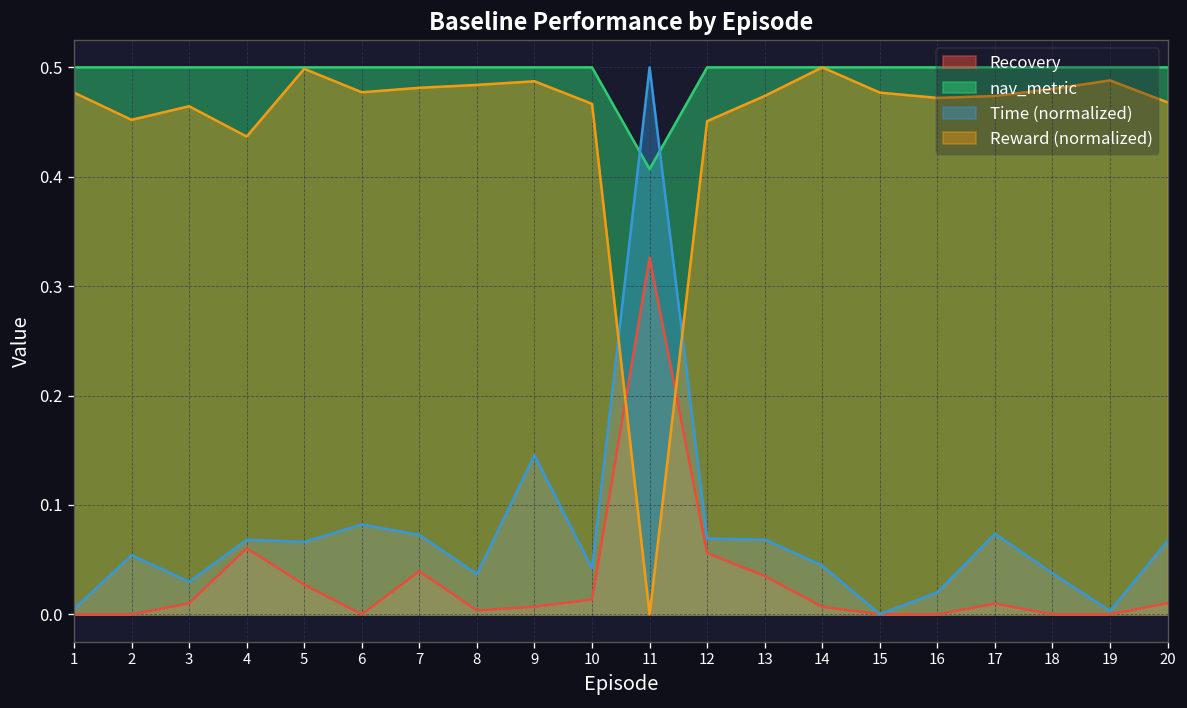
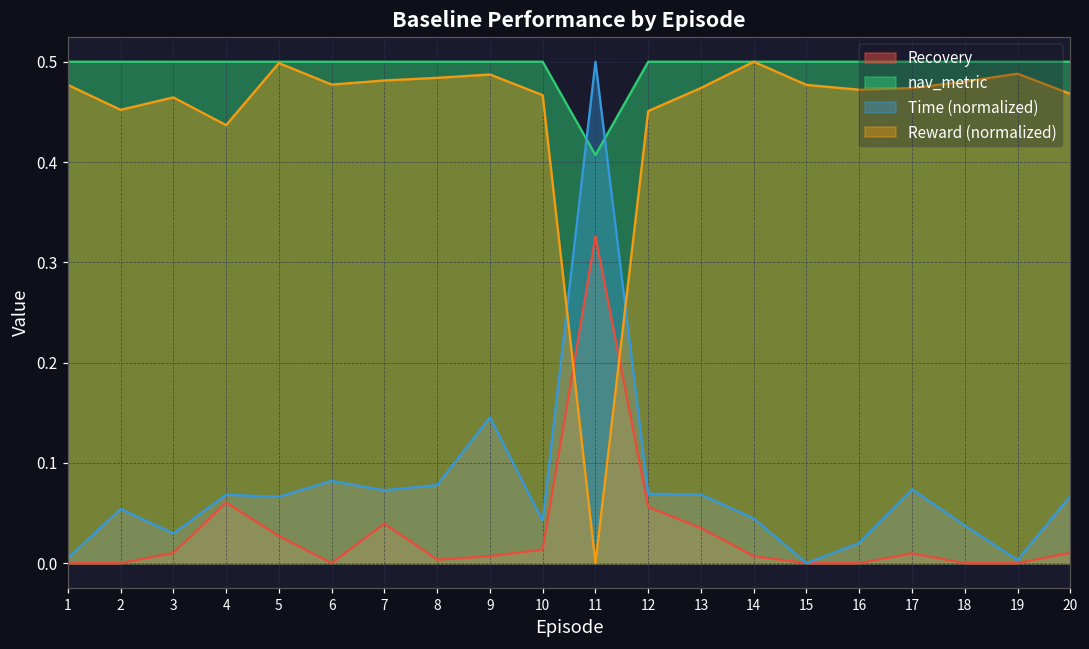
Time (normalized), 8: 0.04 -> 0.08
